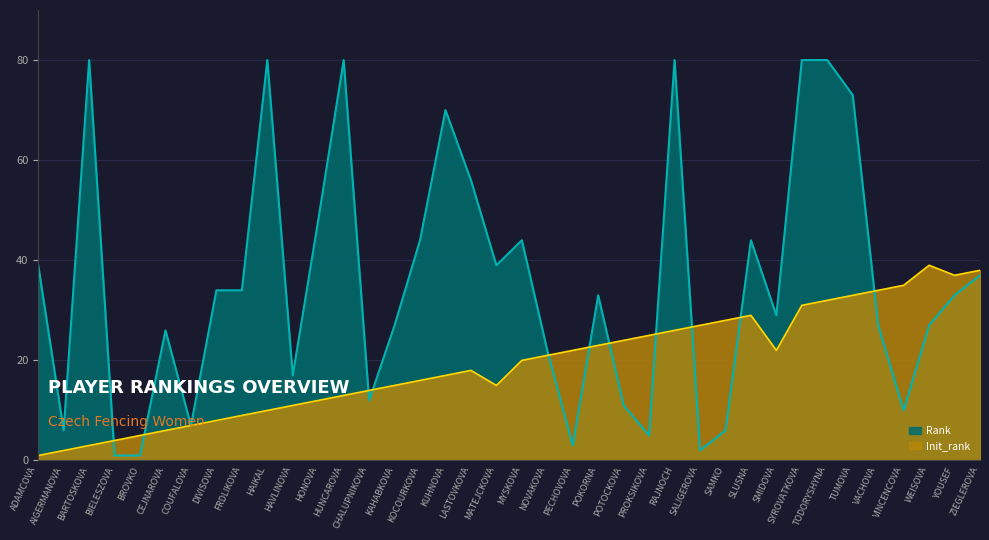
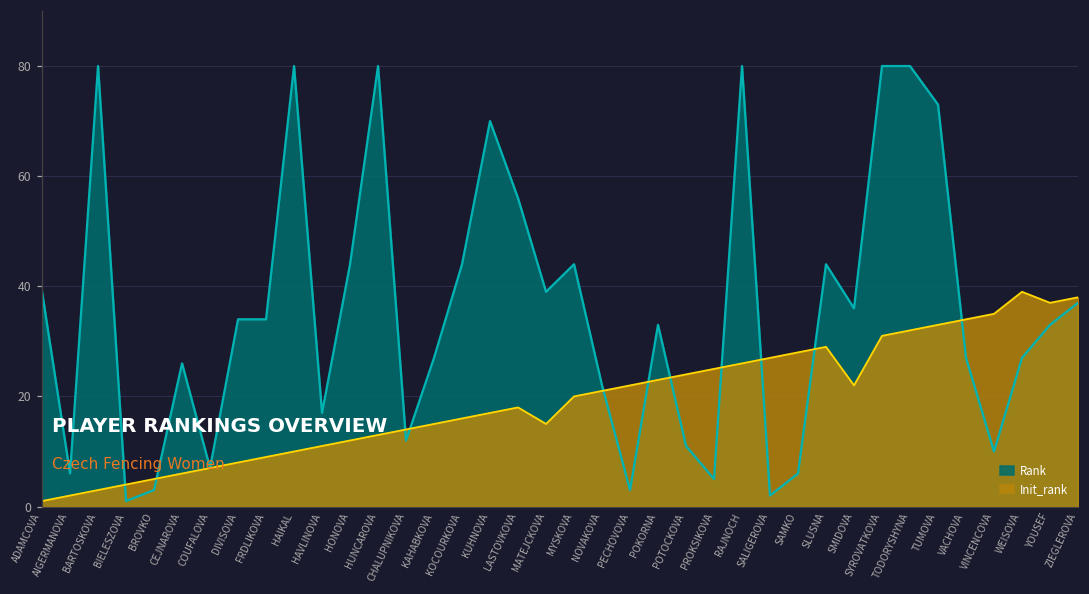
Rank, BROVKO: 1 -> 3
Rank, HONOVA: 48 -> 44
Rank, SMIDOVA: 29 -> 36
